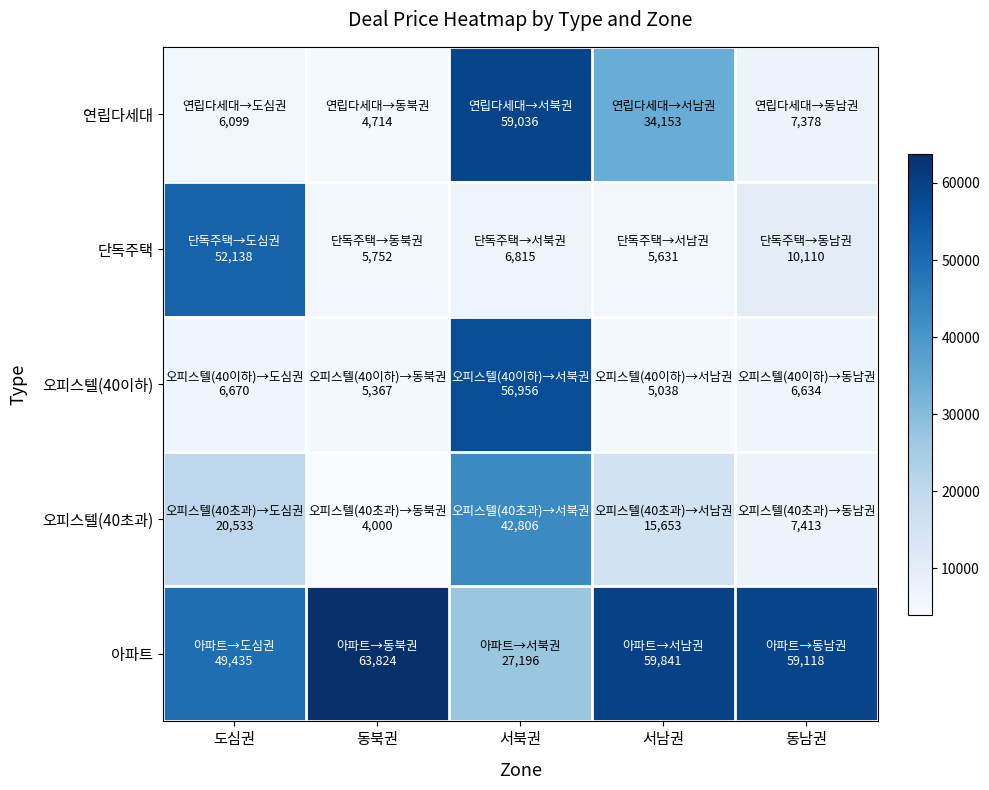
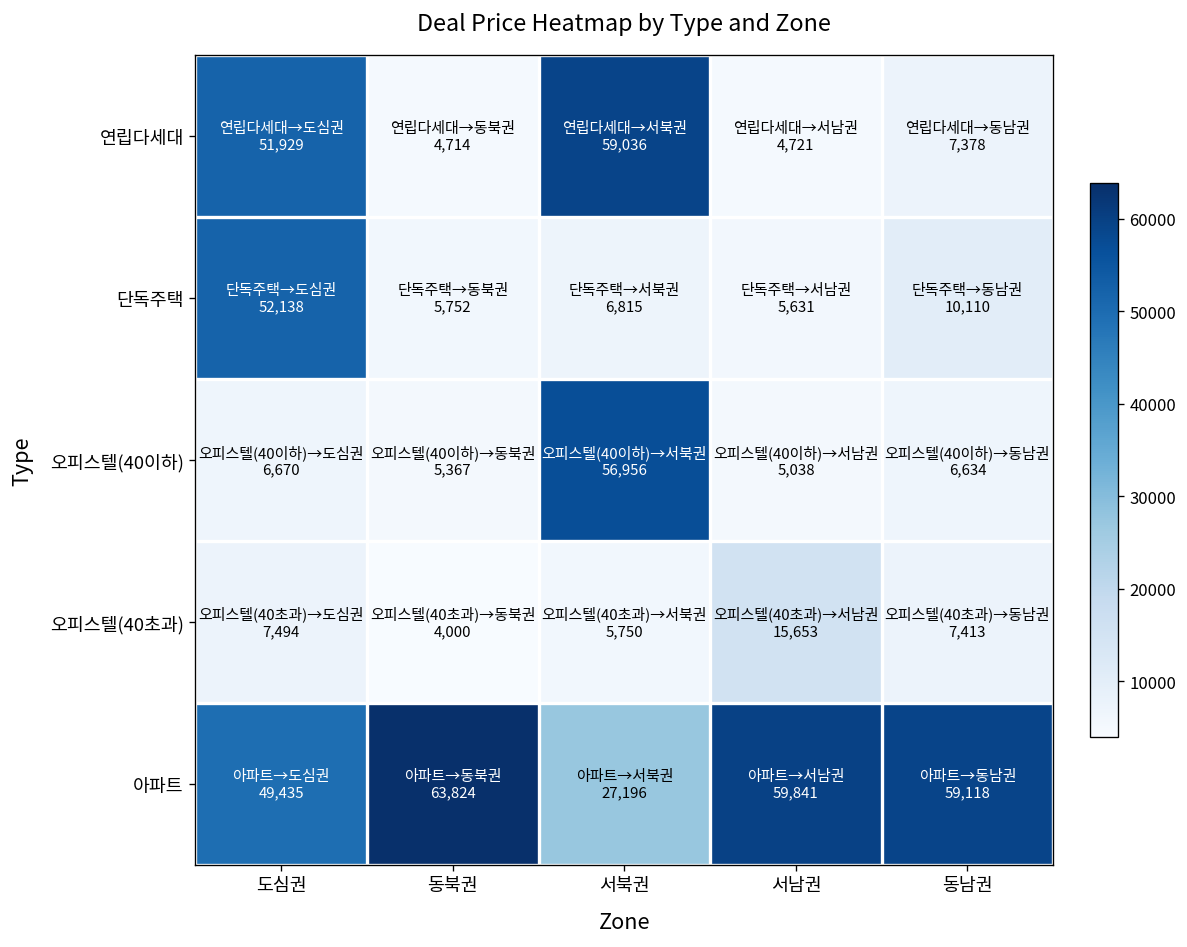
연립다세대, 도심권: 6,099 -> 51,929
연립다세대, 서남권: 34,153 -> 4,721
오피스텔(40초과), 도심권: 20,533 -> 7,494
오피스텔(40초과), 서북권: 42,806 -> 5,750
